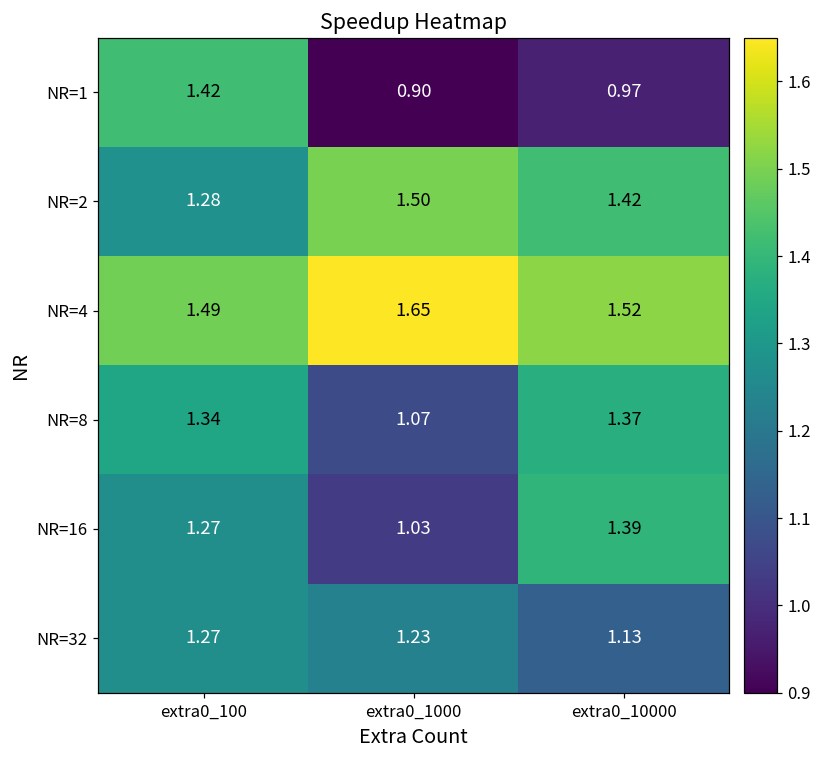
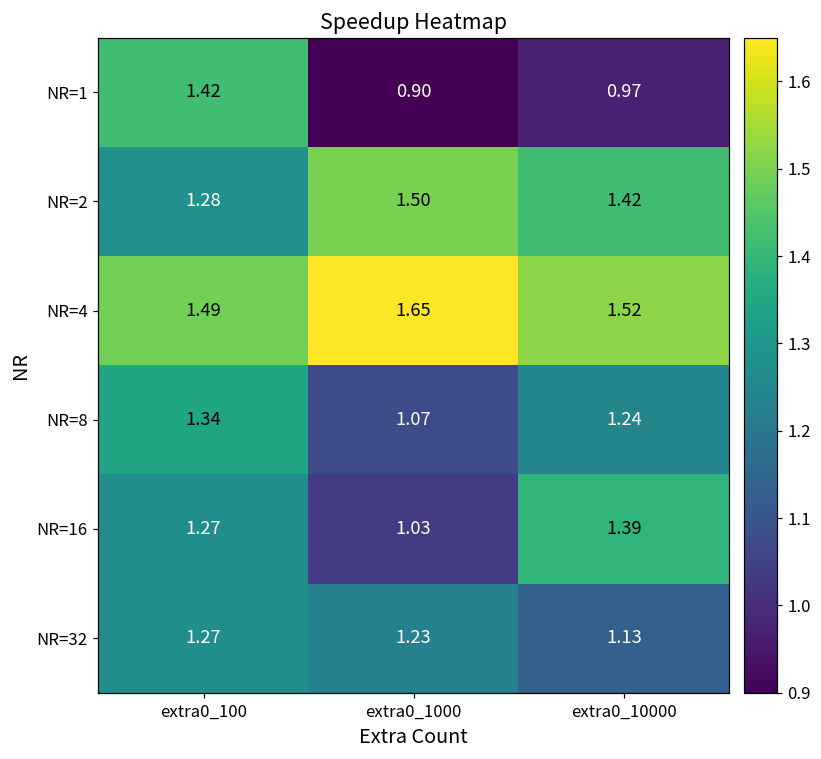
NR=8, extra0_10000: 1.37 -> 1.24
